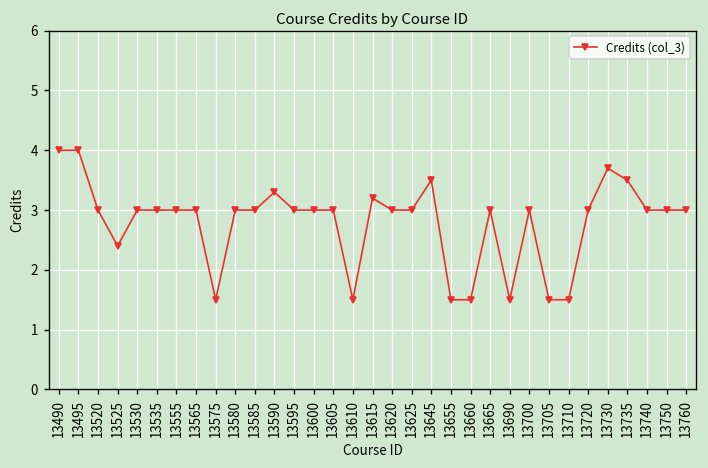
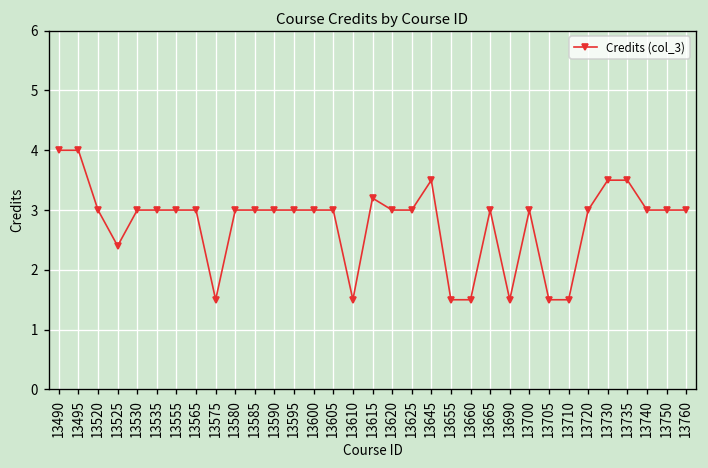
13590: 3.3 -> 3.0
13730: 3.7 -> 3.5
